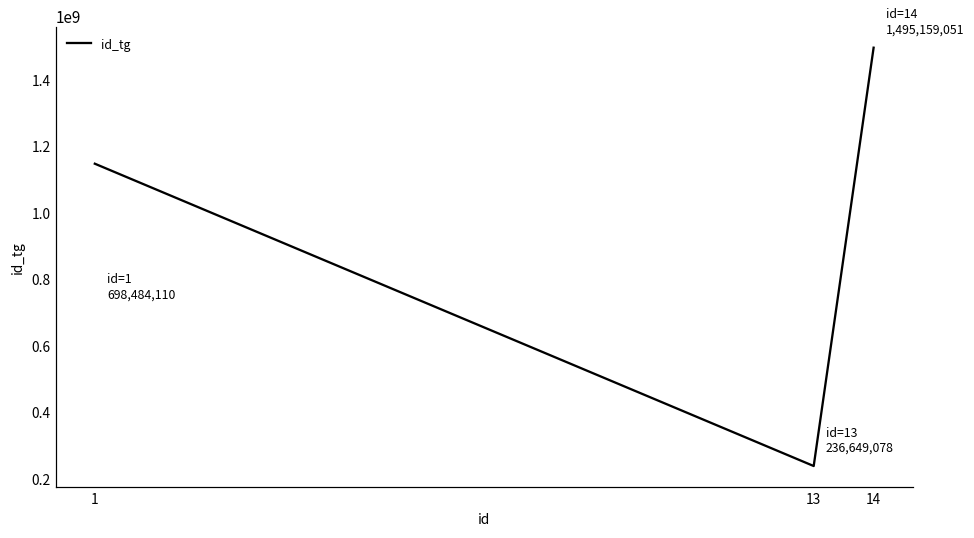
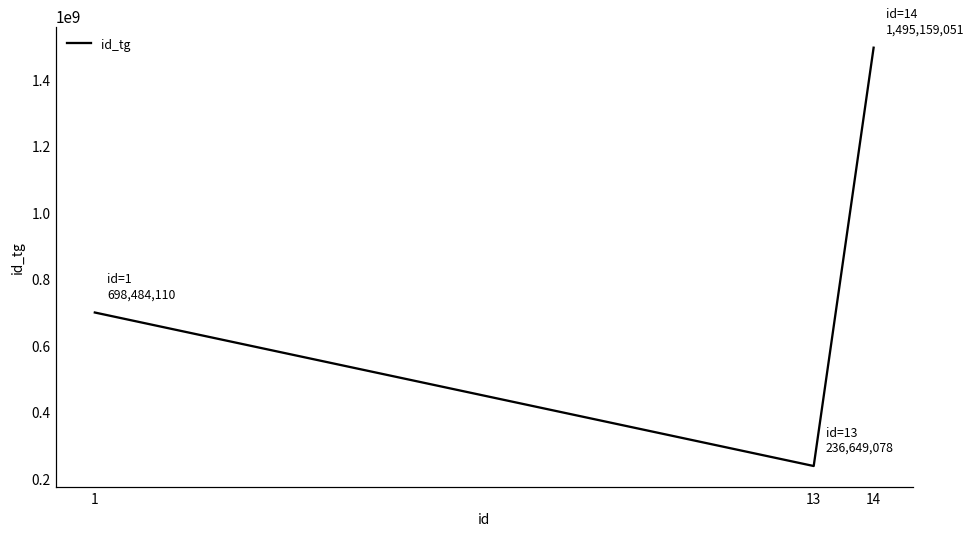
1: 1150000000 -> 700000000
